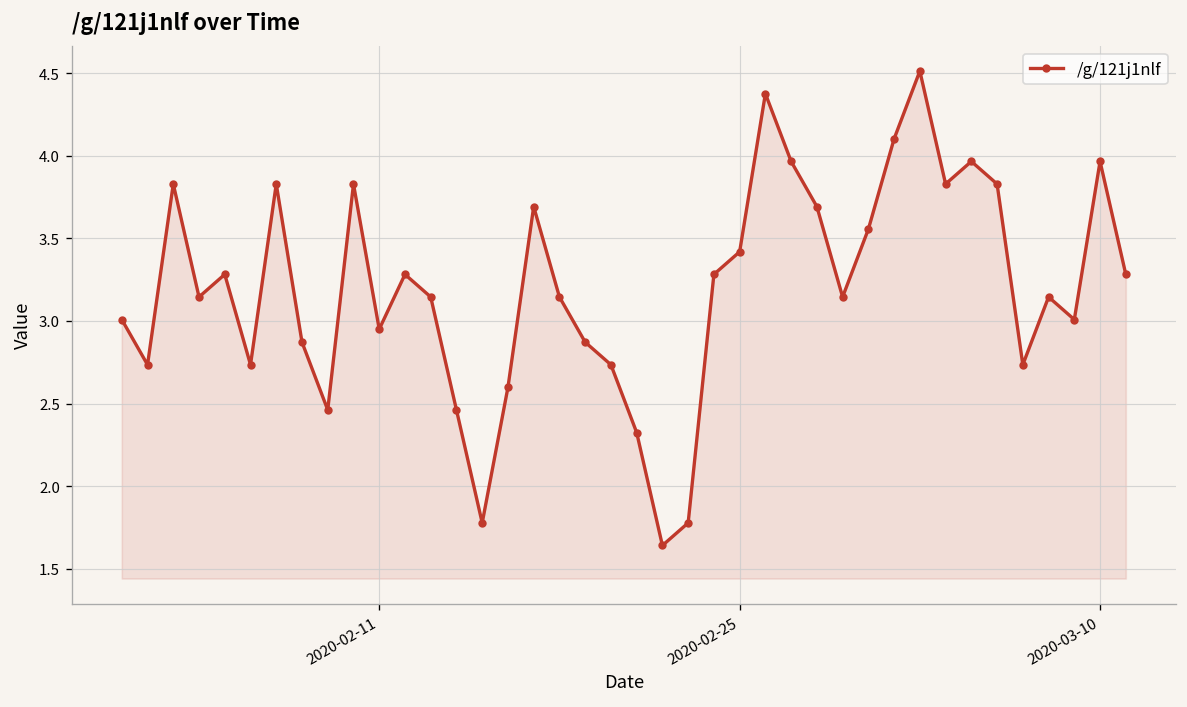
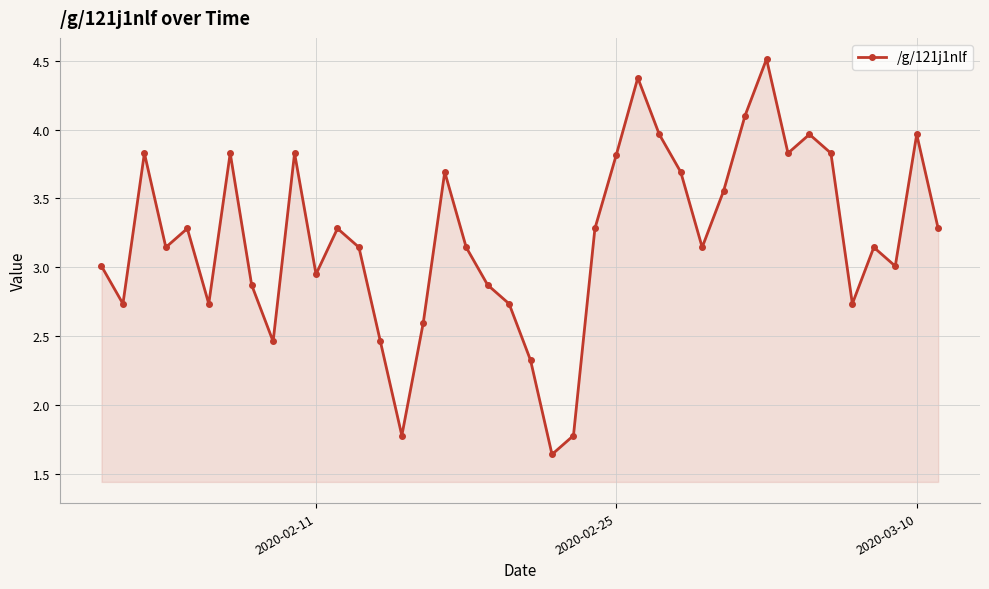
2020-02-25: 3.42 -> 3.82
